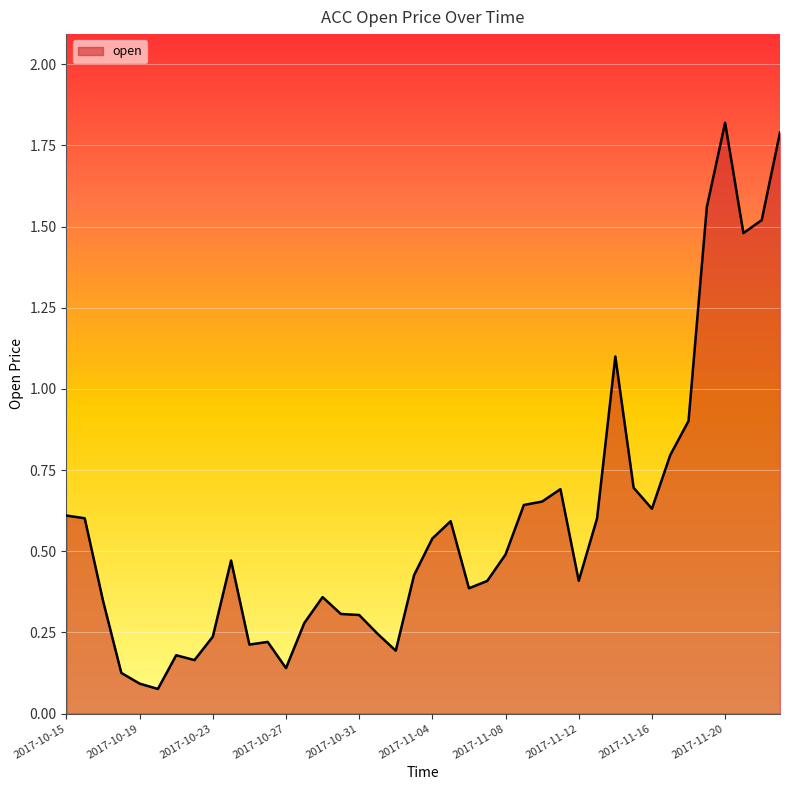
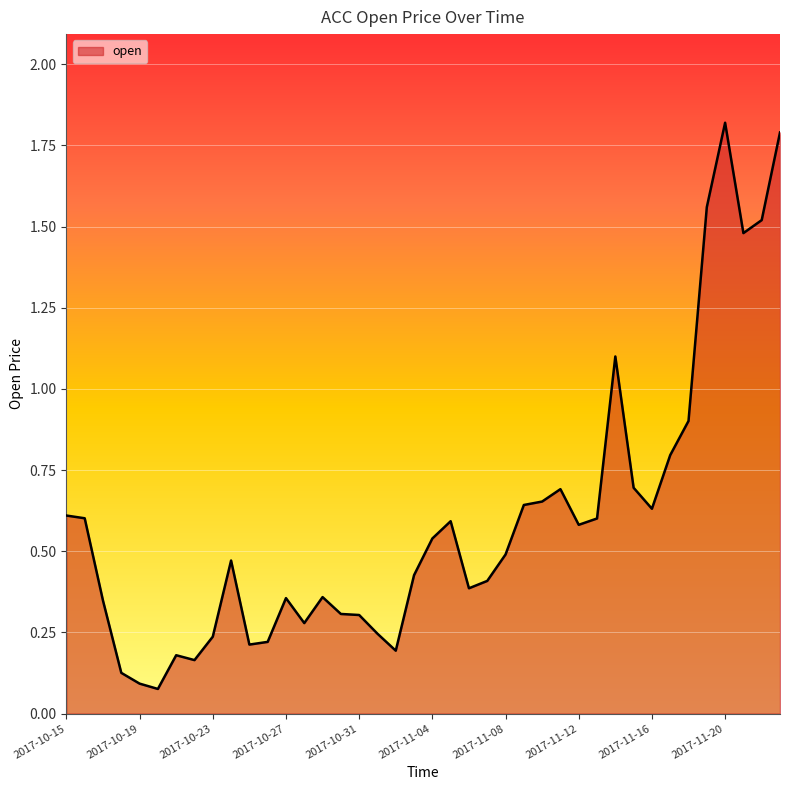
2017-10-27: 0.14 -> 0.36
2017-11-12: 0.41 -> 0.58
